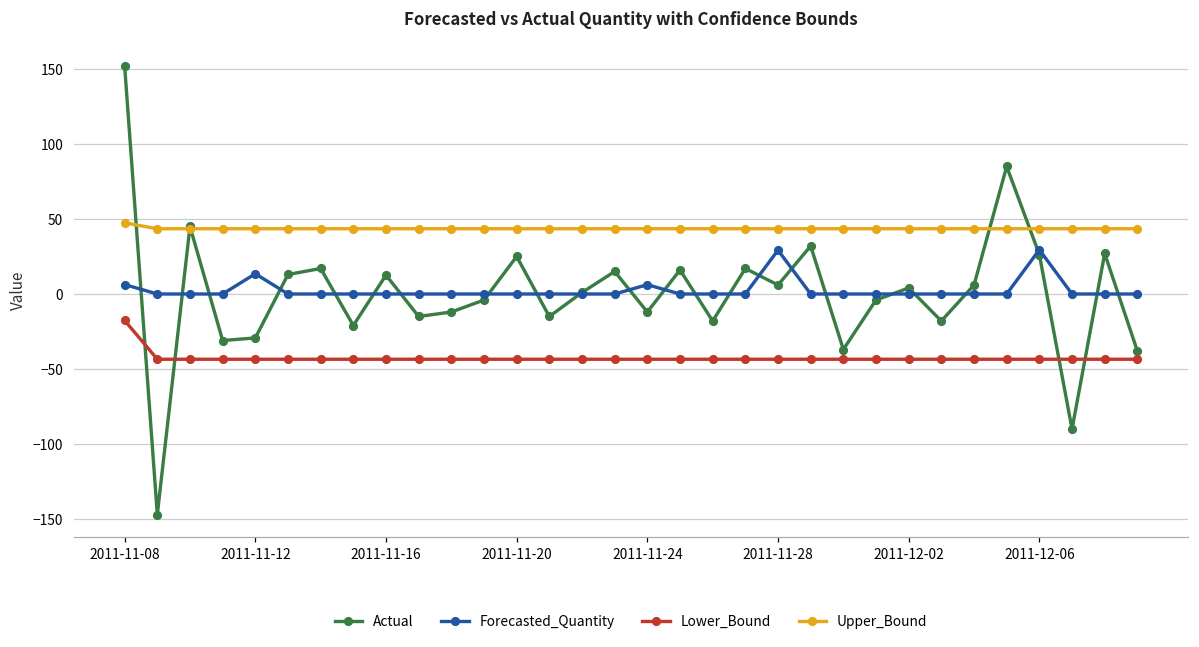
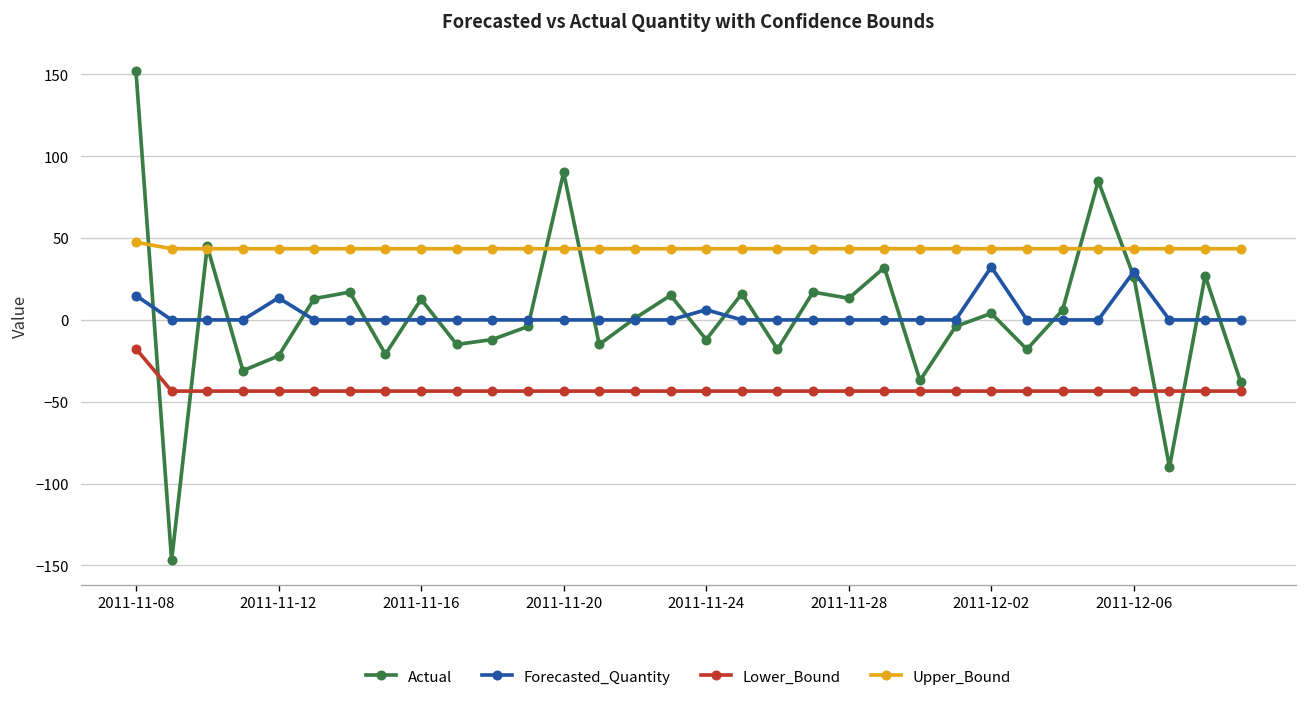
Forecasted_Quantity, 2011-11-08: 6 -> 15
Actual, 2011-11-12: -29 -> -22
Actual, 2011-11-20: 25 -> 90
Actual, 2011-11-28: 6 -> 13
Forecasted_Quantity, 2011-11-28: 29 -> 0
Forecasted_Quantity, 2011-12-02: 0 -> 32
